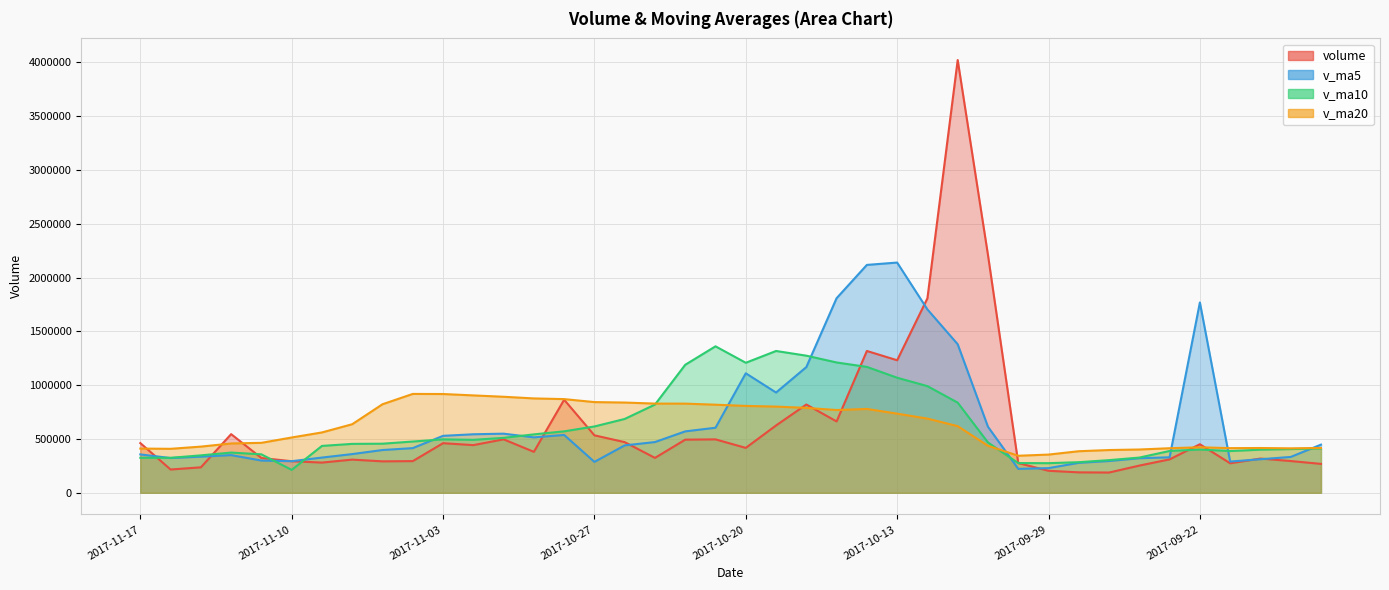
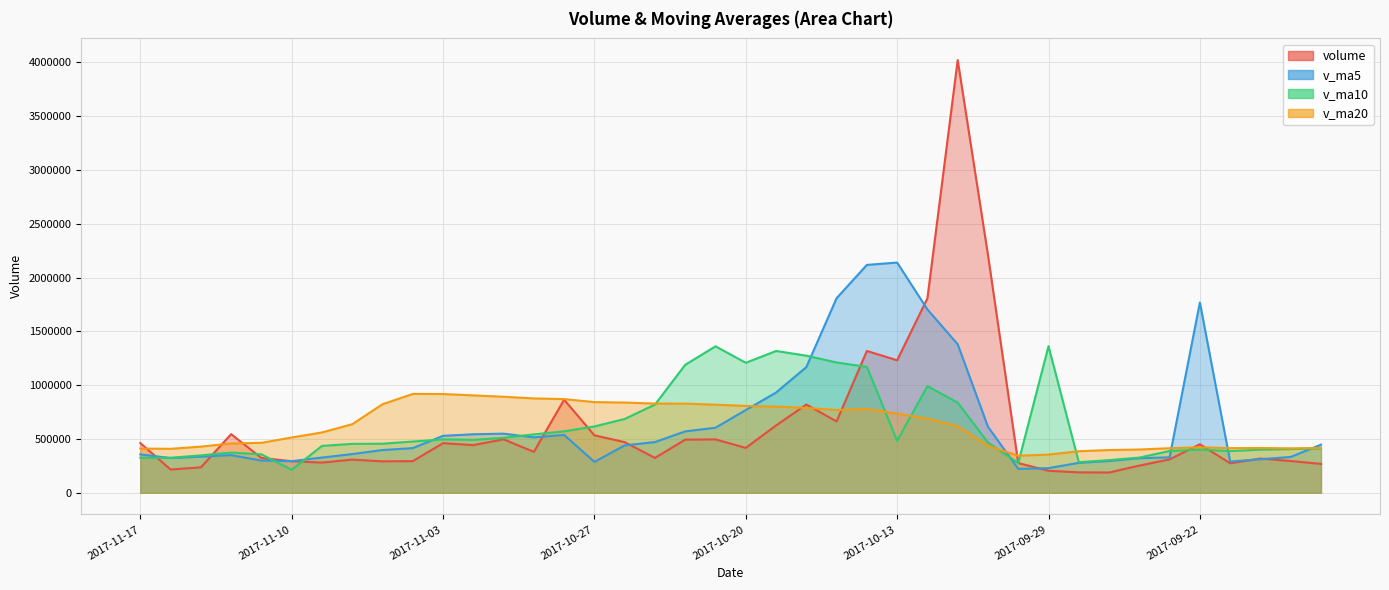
v_ma5, 2017-10-20: 1110000 -> 770000
v_ma10, 2017-10-13: 1070000 -> 480000
v_ma10, 2017-09-29: 280000 -> 1360000
